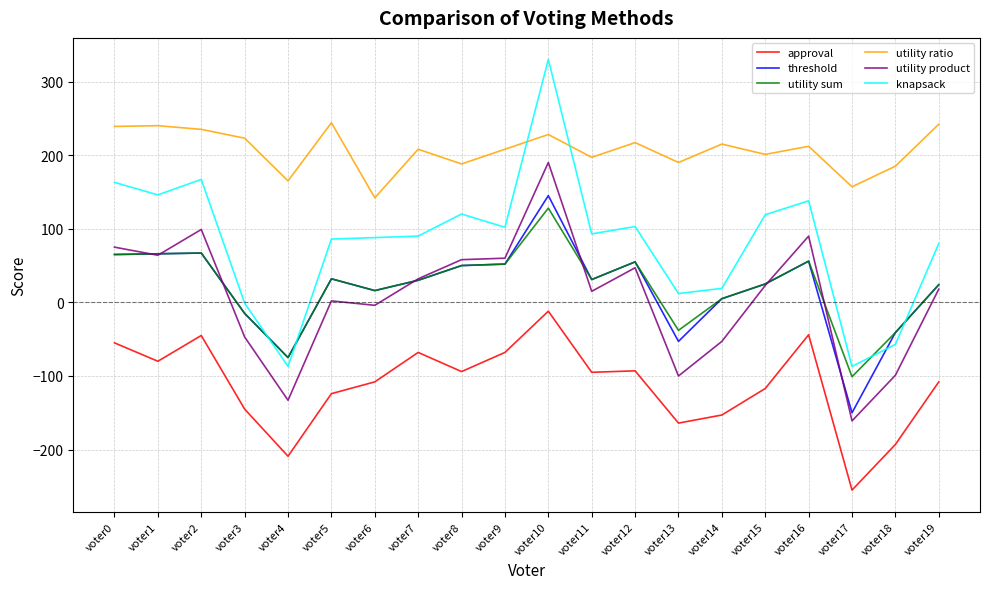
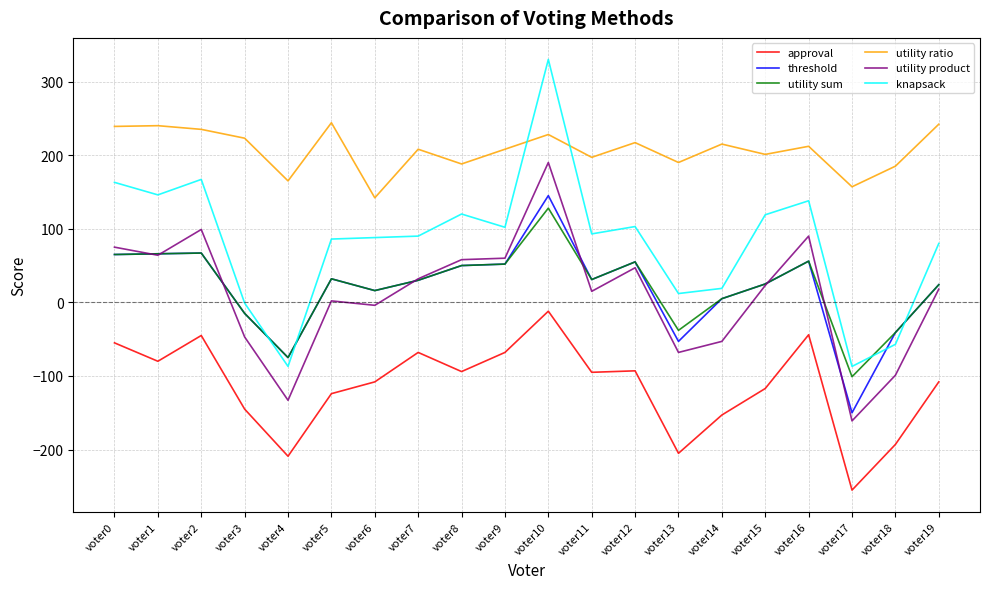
approval, voter13: -160 -> -210
utility product, voter13: -100 -> -70
